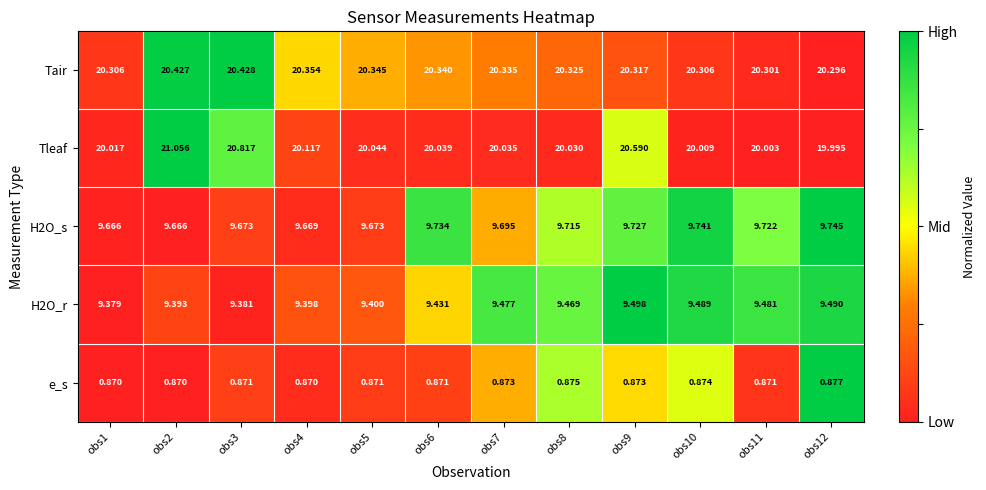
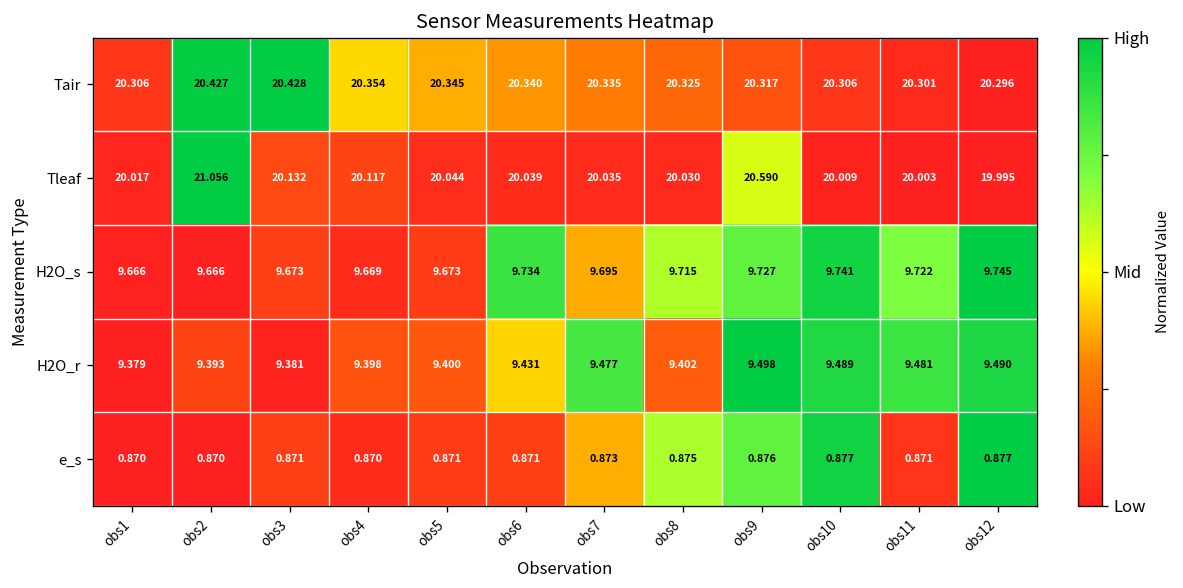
Tleaf, obs3: 20.817 -> 20.132
H2O_r, obs8: 9.469 -> 9.402
e_s, obs9: 0.873 -> 0.876
e_s, obs10: 0.874 -> 0.877
